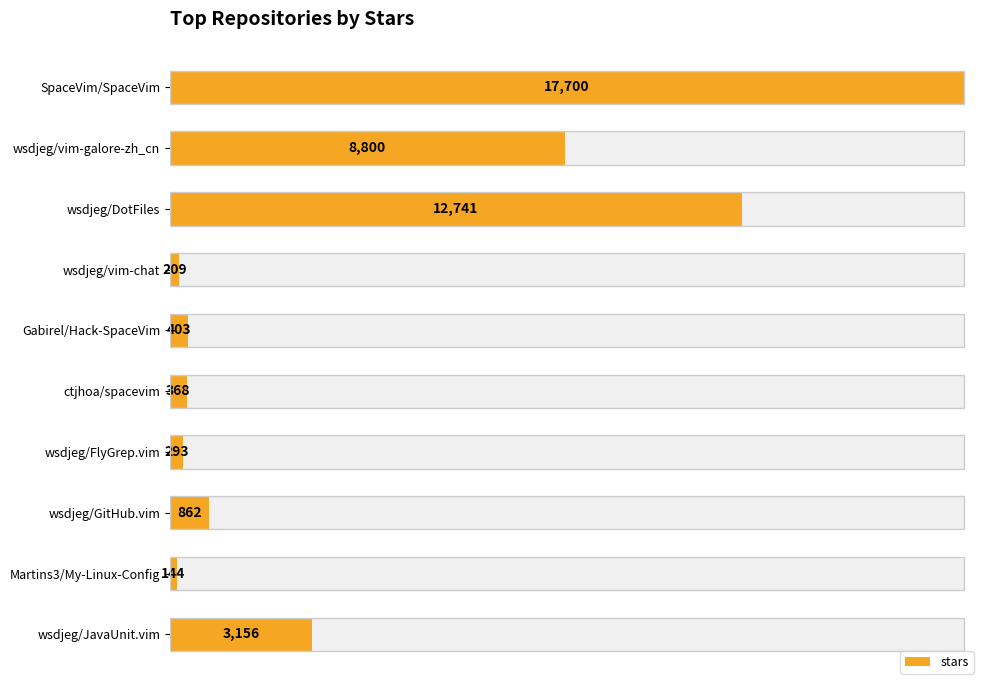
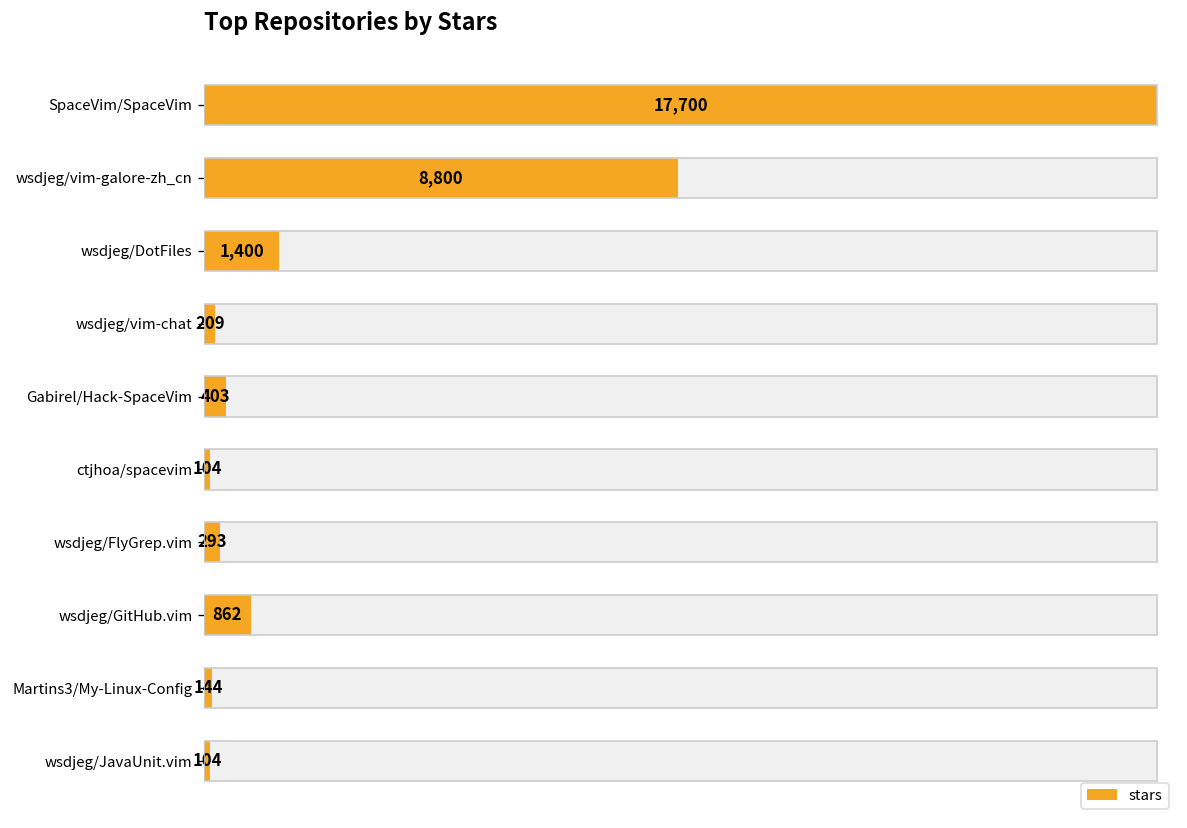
stars, wsdjeg/DotFiles: 12,741 -> 1,400
stars, ctjhoa/spacevim: 368 -> 104
stars, wsdjeg/JavaUnit.vim: 3,156 -> 104
